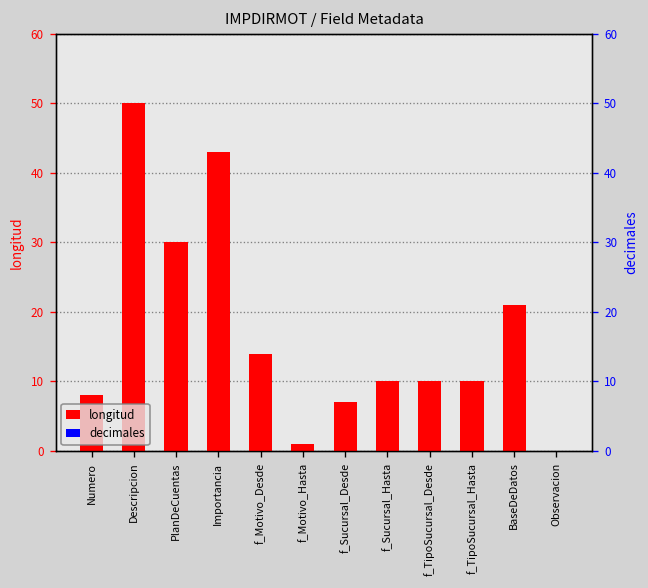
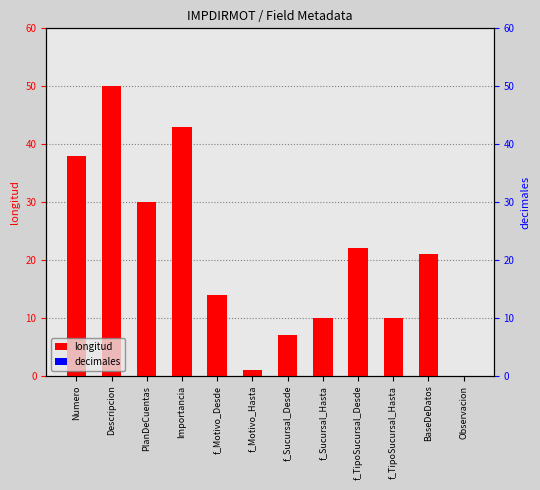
longitud, Numero: 8 -> 38
longitud, f_TipoSucursal_Desde: 10 -> 22
